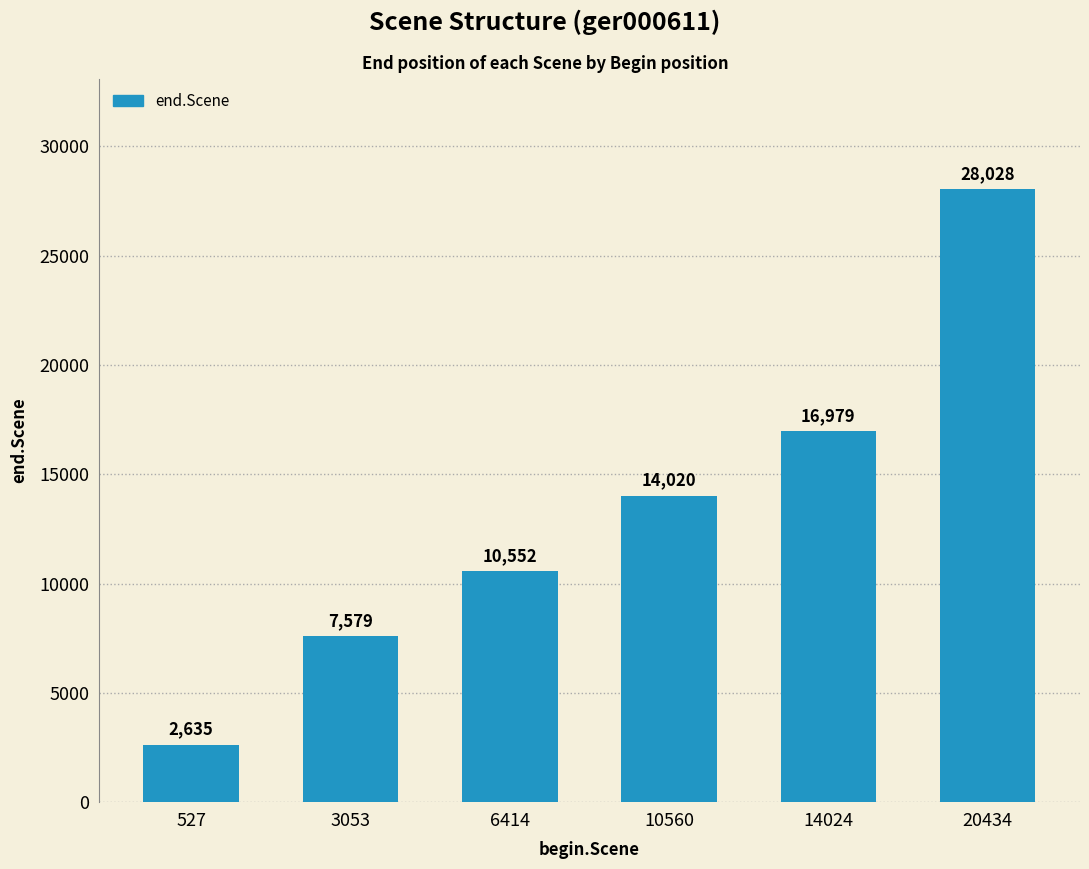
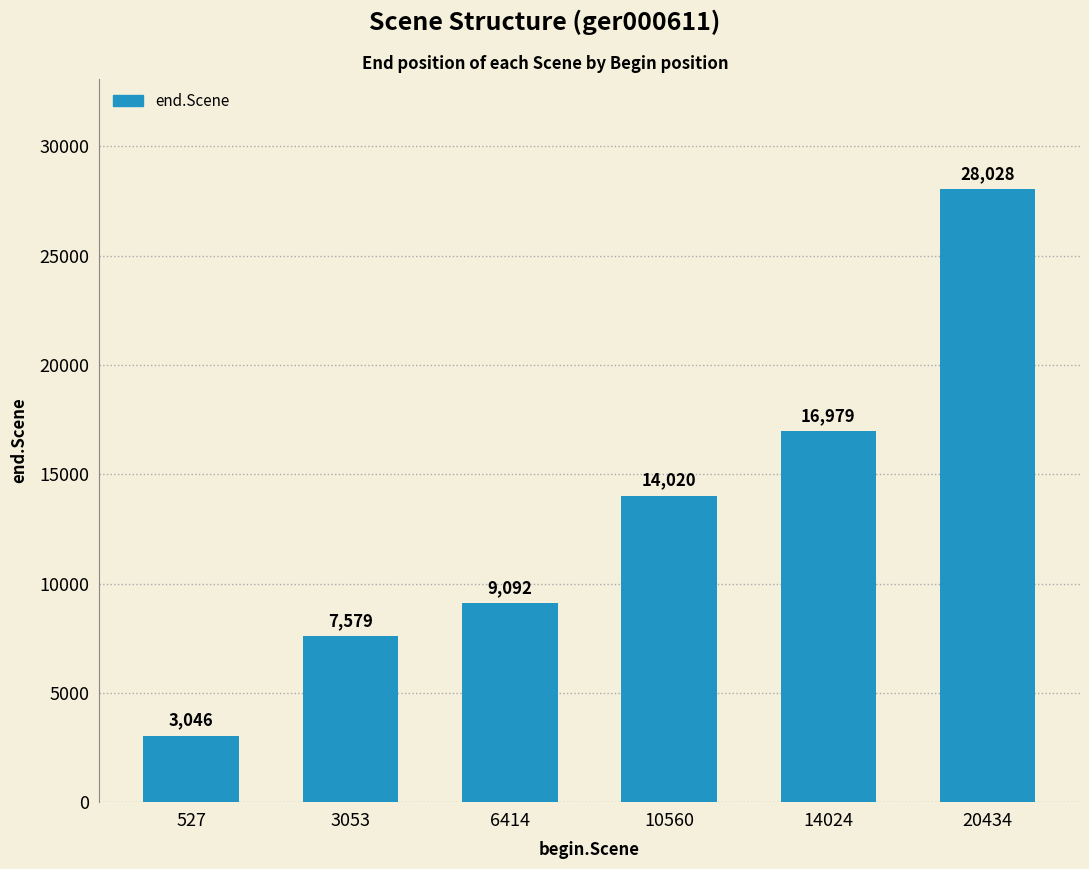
527: 2,635 -> 3,046
6414: 10,552 -> 9,092
